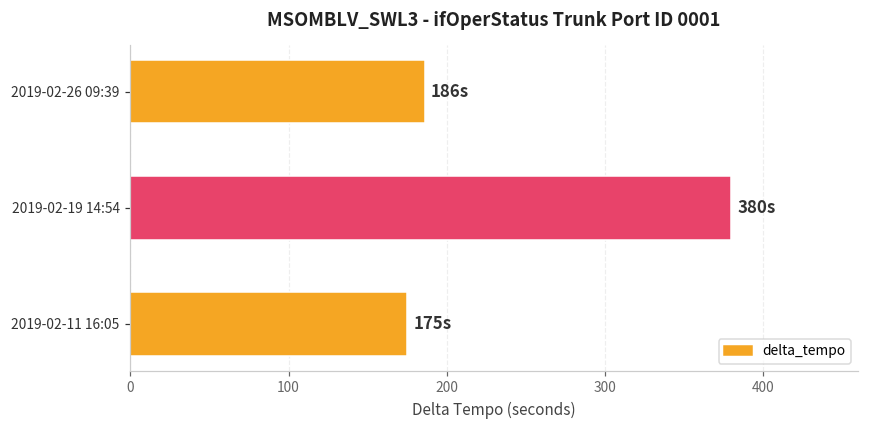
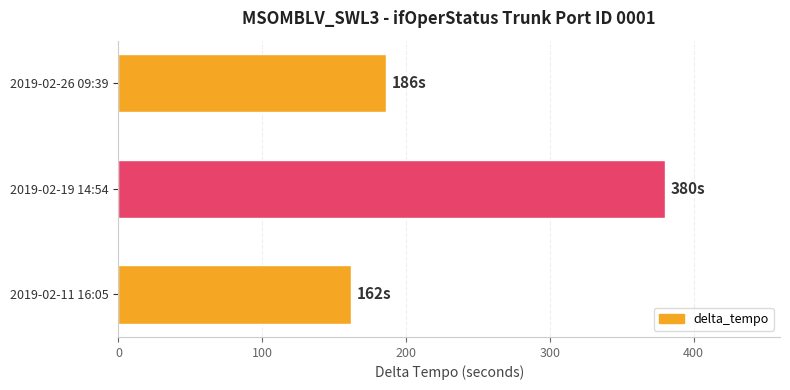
2019-02-11 16:05: 175s -> 162s
